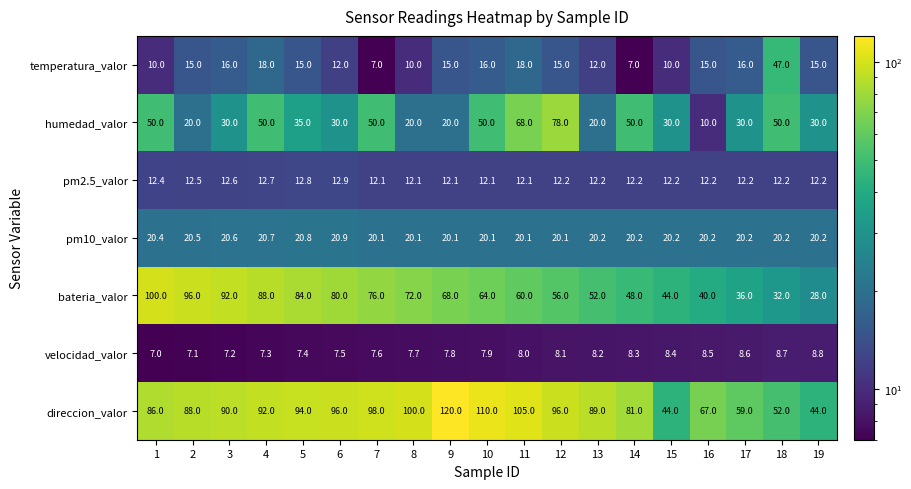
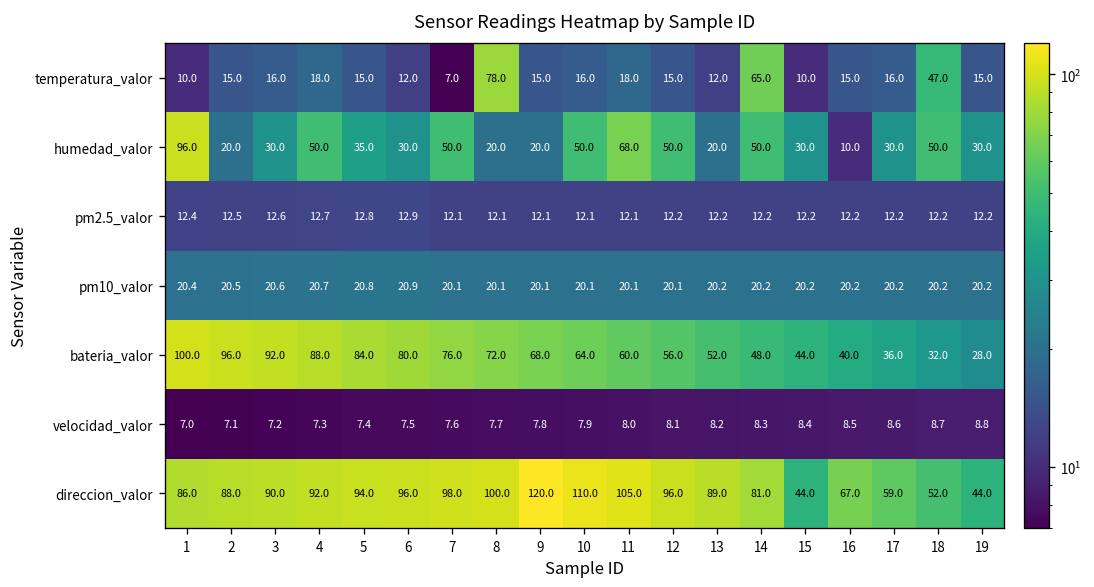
temperatura_valor, 8: 10.0 -> 78.0
temperatura_valor, 14: 7.0 -> 65.0
humedad_valor, 1: 50.0 -> 96.0
humedad_valor, 12: 78.0 -> 50.0
